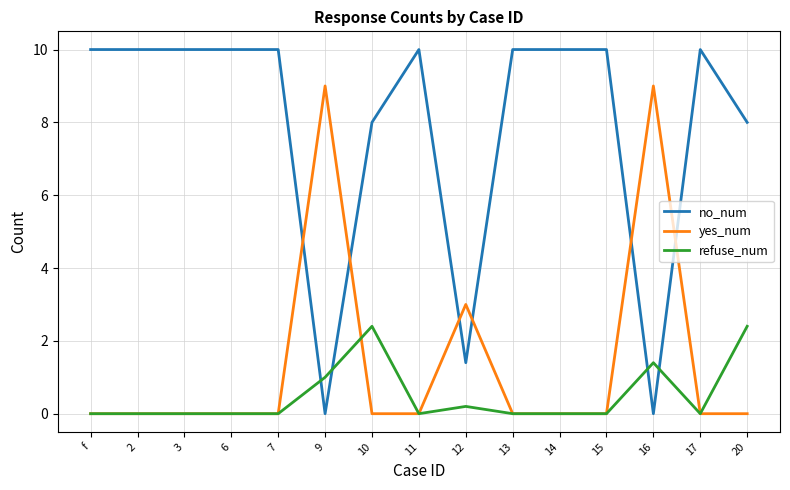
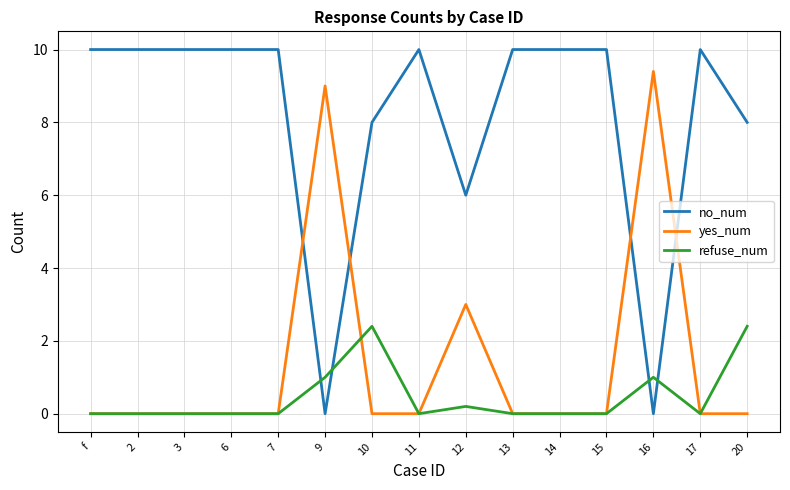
no_num, 12: 1.4 -> 6.0
yes_num, 16: 9.0 -> 9.4
refuse_num, 16: 1.4 -> 1.0
